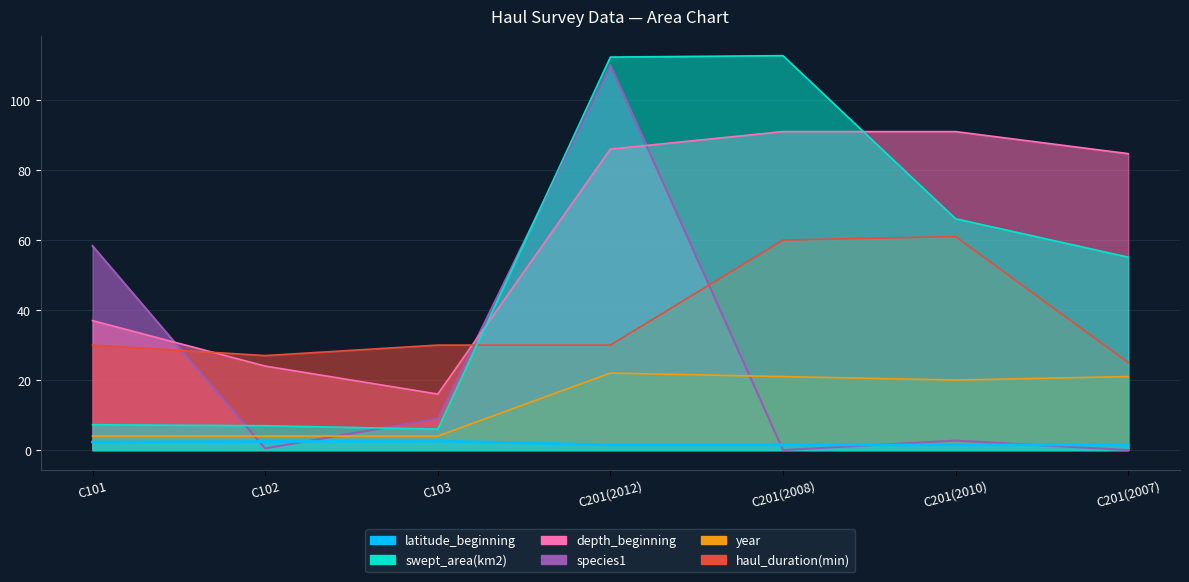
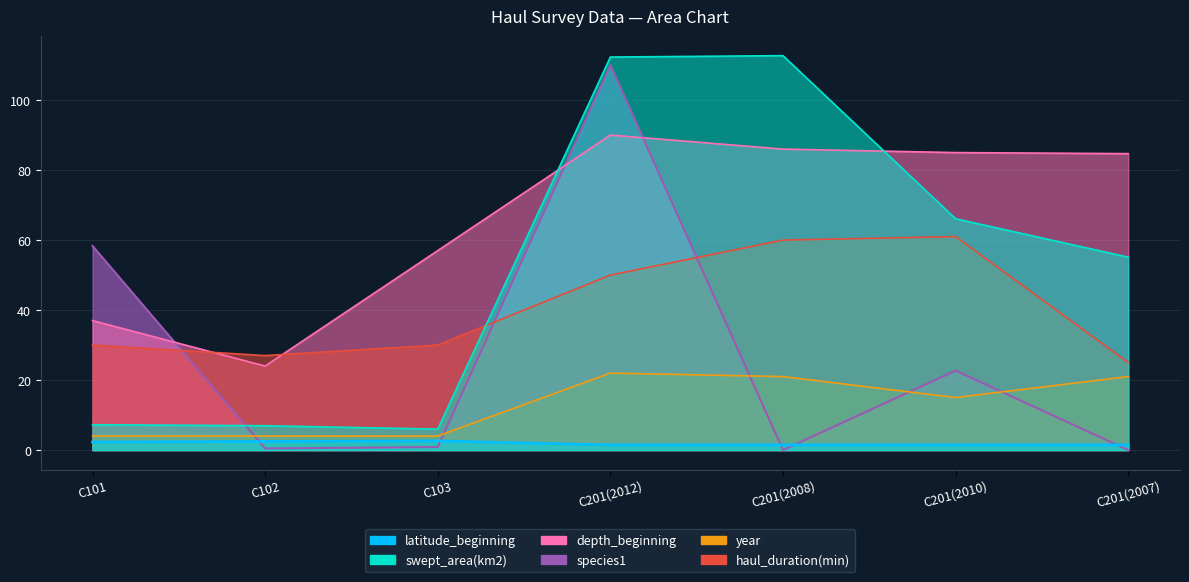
species1, C103: 9 -> 1
depth_beginning, C103: 16 -> 57
depth_beginning, C201(2012): 86 -> 90
haul_duration(min), C201(2012): 30 -> 50
depth_beginning, C201(2008): 91 -> 86
species1, C201(2010): 3 -> 23
depth_beginning, C201(2010): 91 -> 85
year, C201(2010): 20 -> 15
